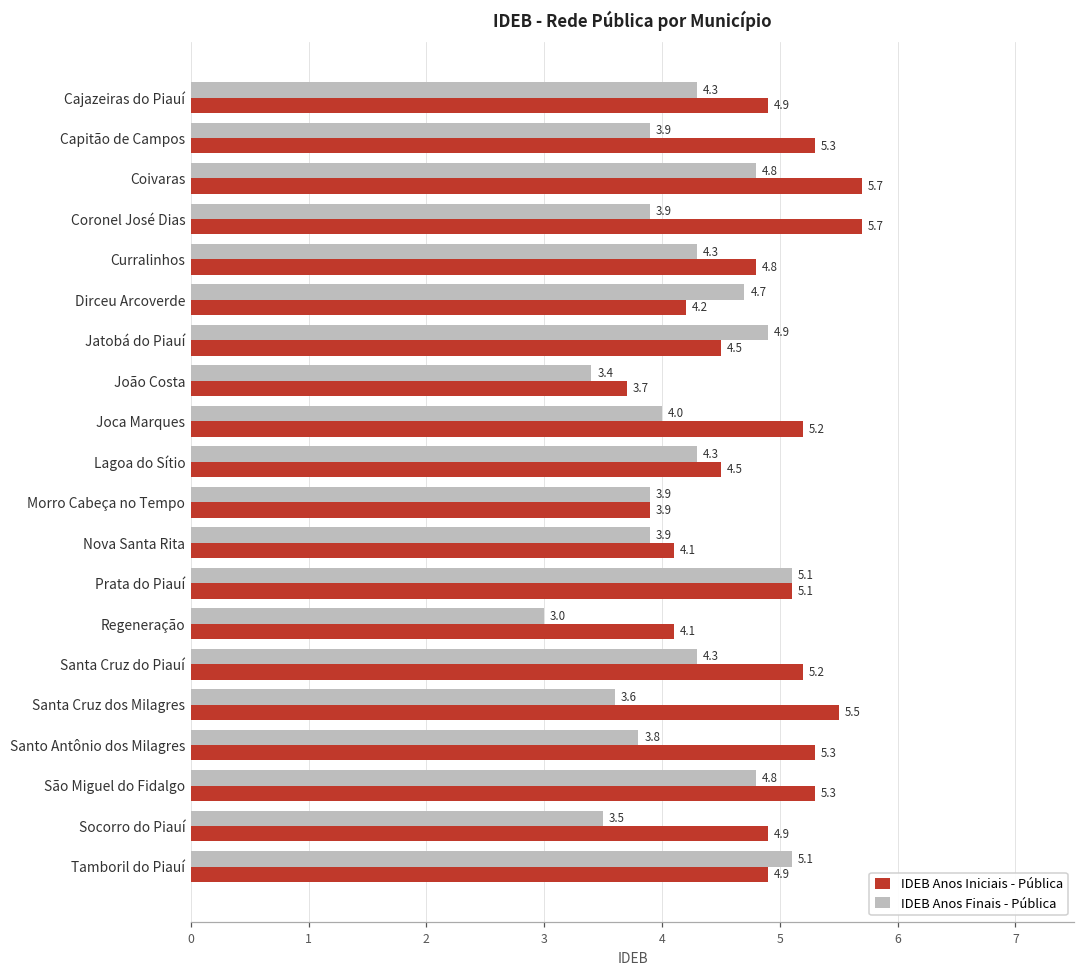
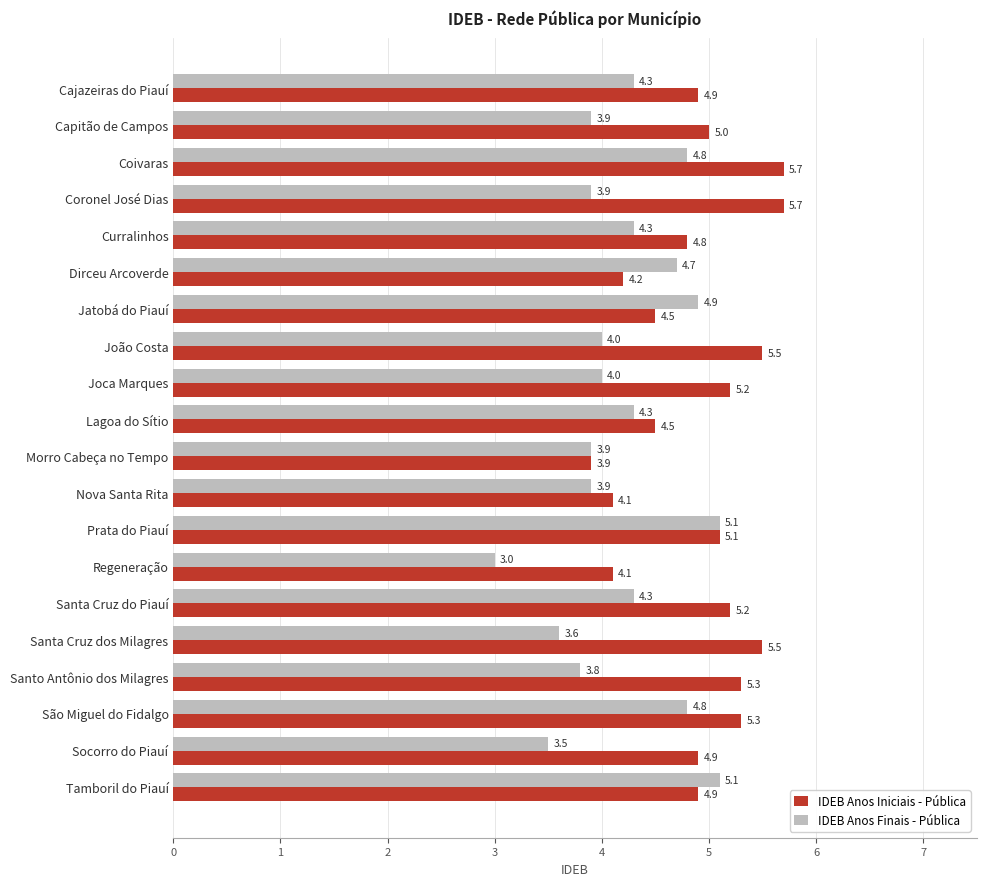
IDEB Anos Iniciais - Pública, Capitão de Campos: 5.3 -> 5.0
IDEB Anos Finais - Pública, João Costa: 3.4 -> 4.0
IDEB Anos Iniciais - Pública, João Costa: 3.7 -> 5.5
